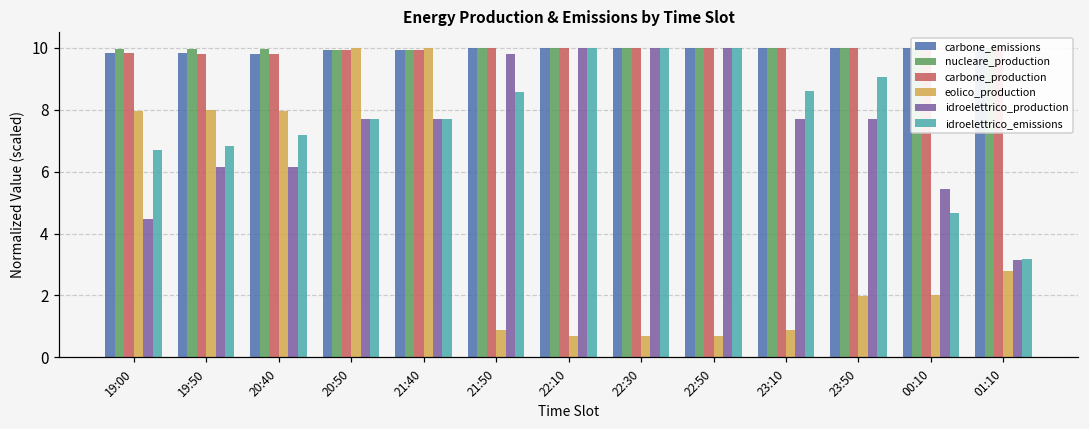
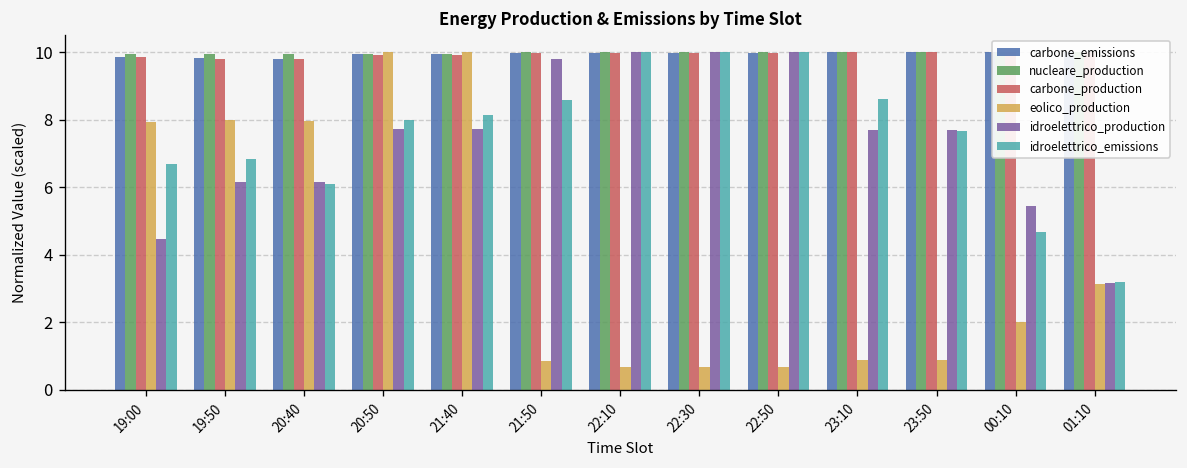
idroelettrico_emissions, 20:40: 7.2 -> 6.1
idroelettrico_emissions, 20:50: 7.7 -> 8.0
idroelettrico_emissions, 21:40: 7.7 -> 8.1
eolico_production, 23:50: 2.0 -> 0.9
idroelettrico_emissions, 23:50: 9.0 -> 7.7
eolico_production, 01:10: 2.8 -> 3.1
